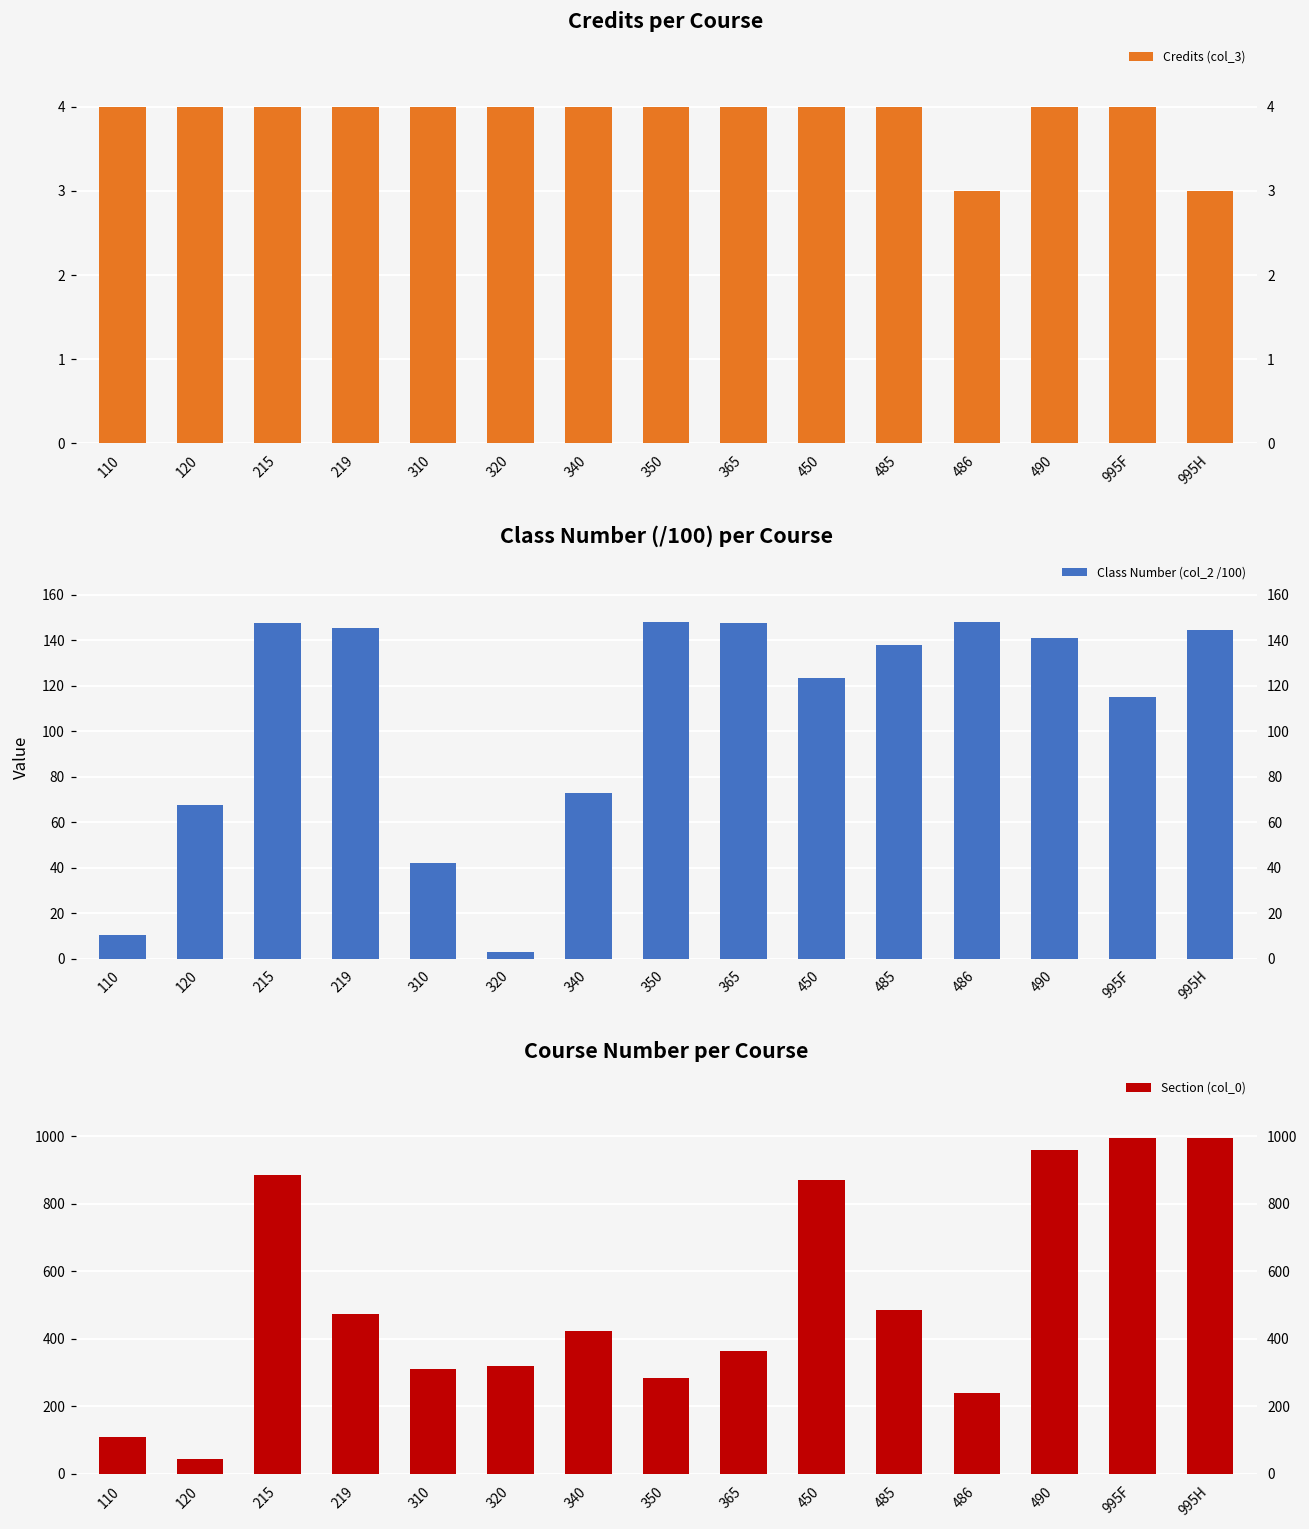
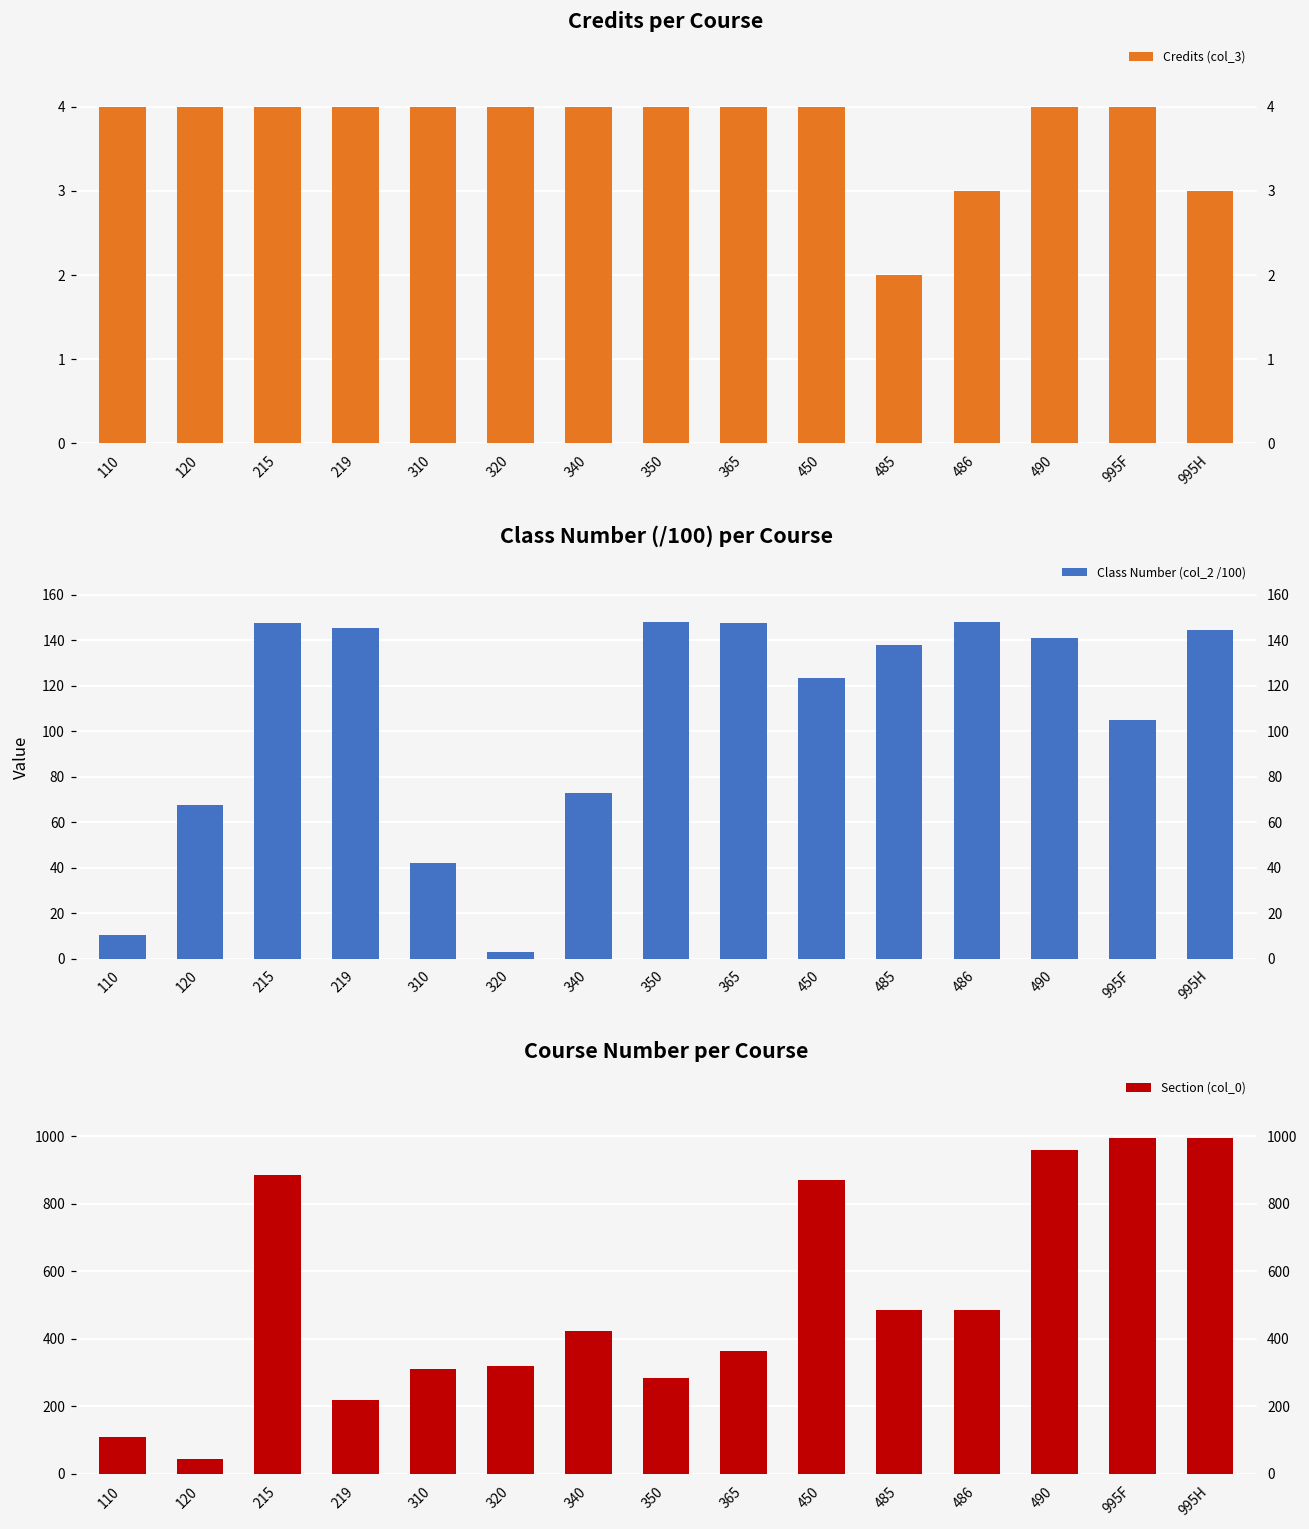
Credits per Course, 485: 4 -> 2
Class Number (/100) per Course, 995F: 115 -> 105
Course Number per Course, 219: 470 -> 220
Course Number per Course, 486: 240 -> 490
